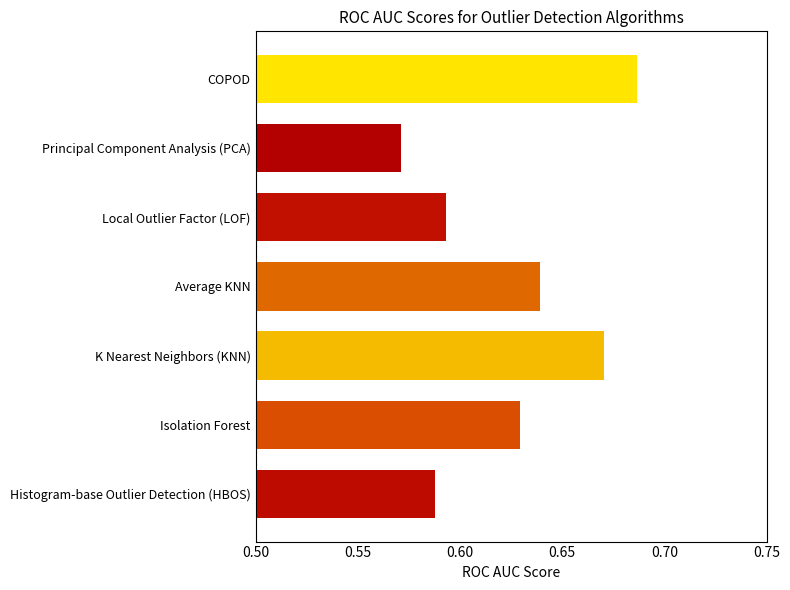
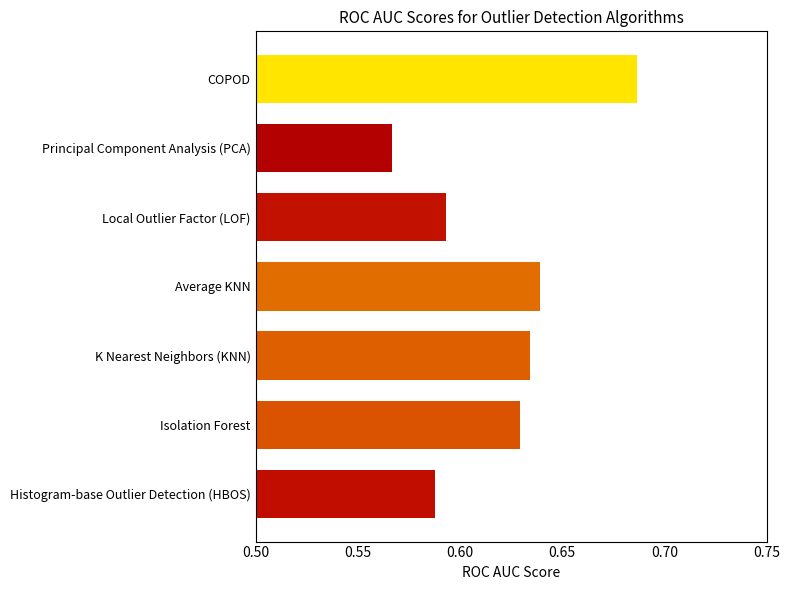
Principal Component Analysis (PCA): 0.571 -> 0.567
K Nearest Neighbors (KNN): 0.671 -> 0.634
